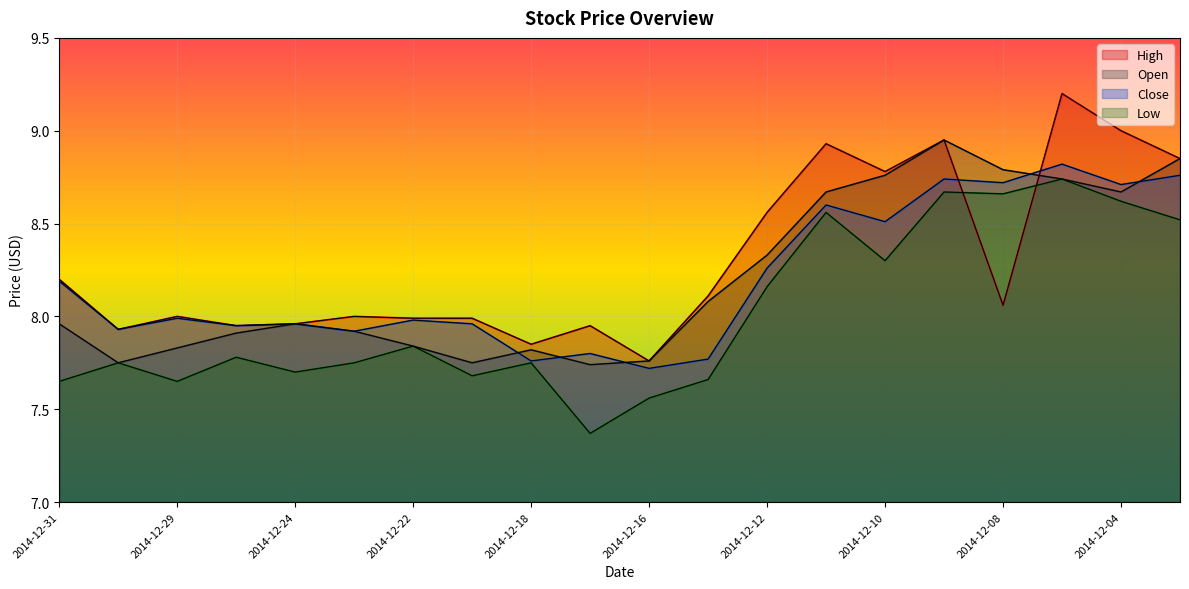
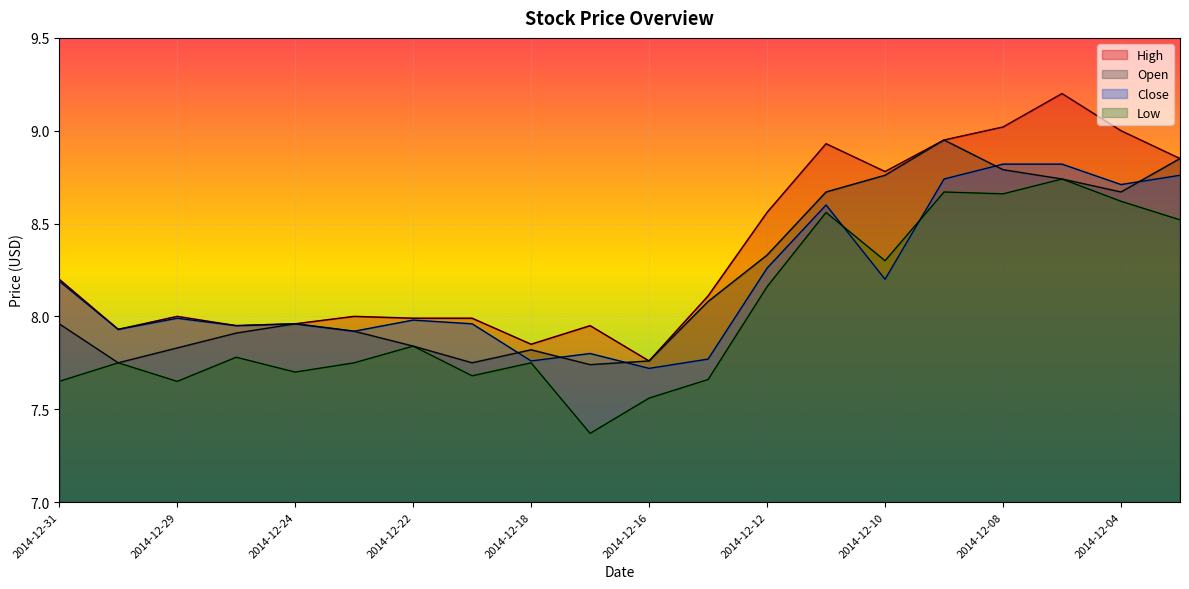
Close, 2014-12-10: 8.51 -> 8.20
High, 2014-12-08: 8.06 -> 9.02
Close, 2014-12-08: 8.72 -> 8.82
